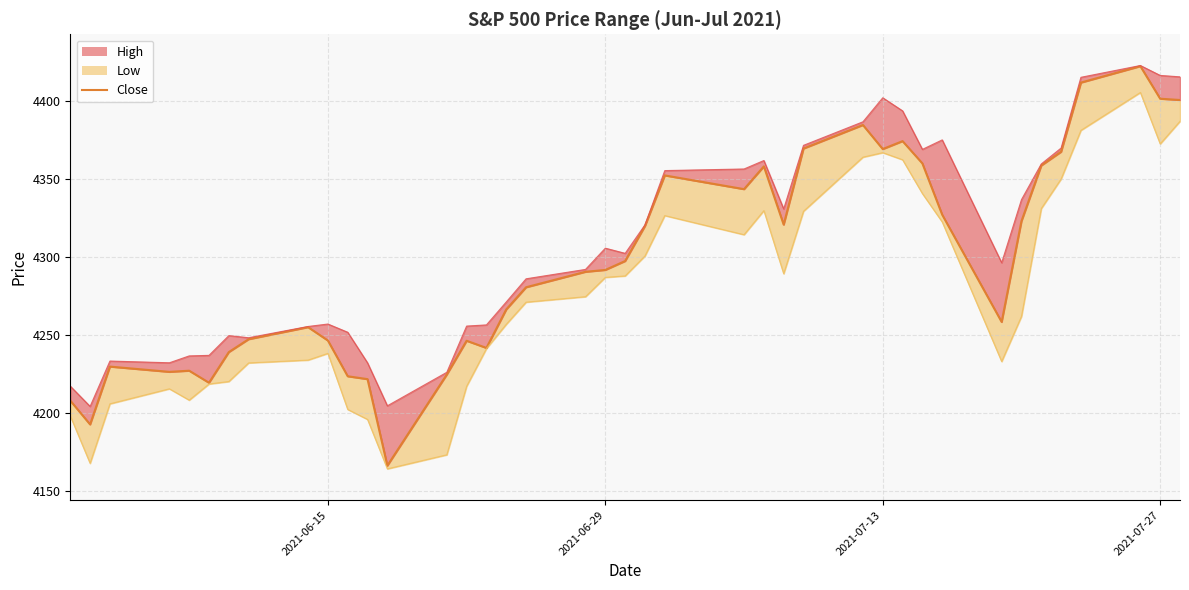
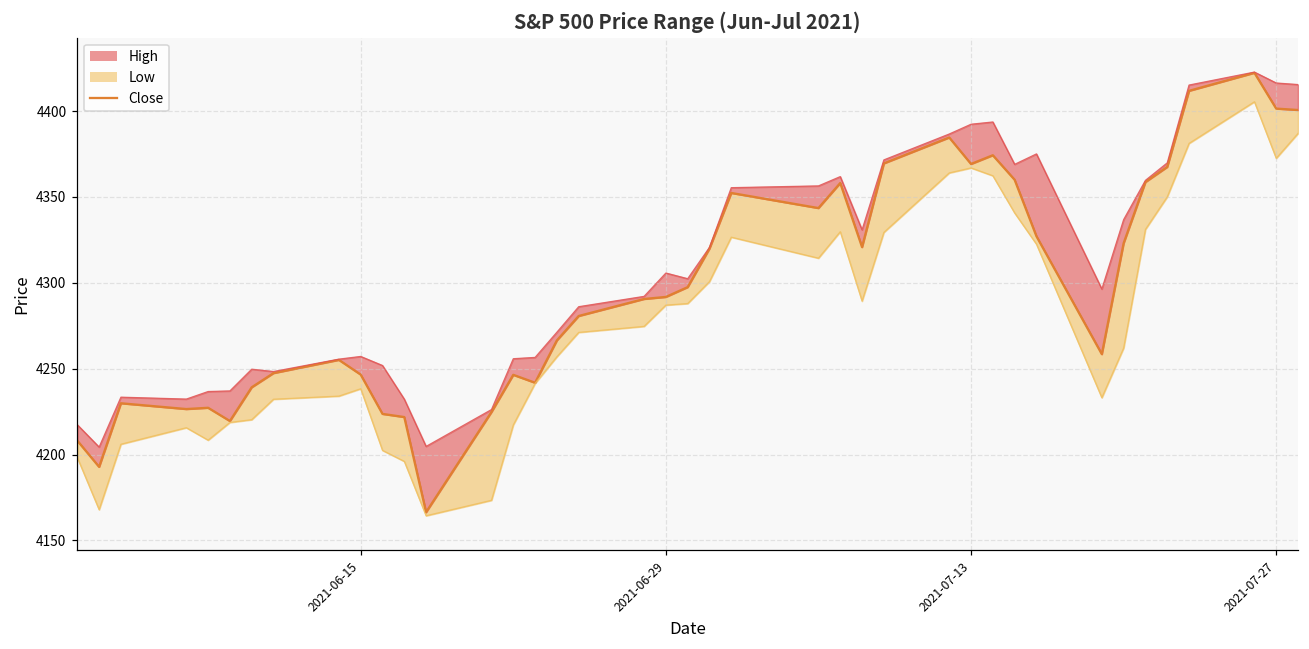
High, 2021-07-13: 4402 -> 4392
